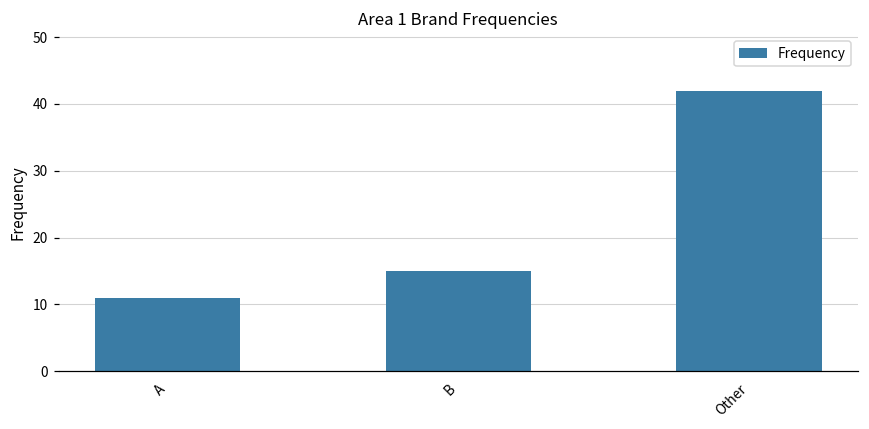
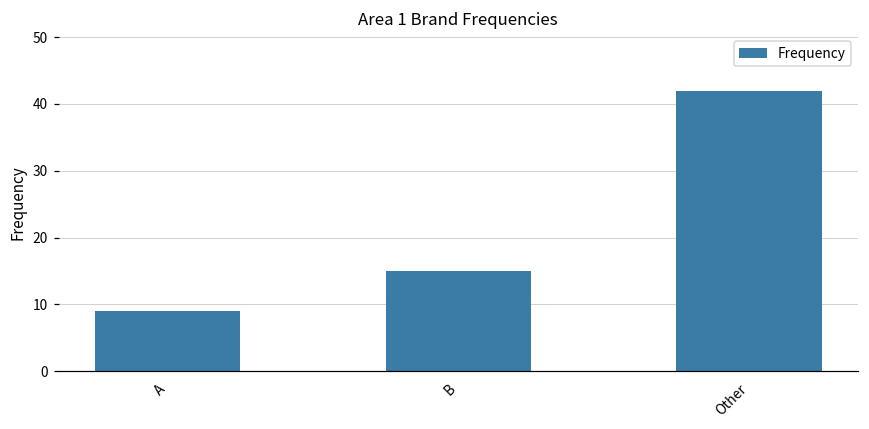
A: 11 -> 9
